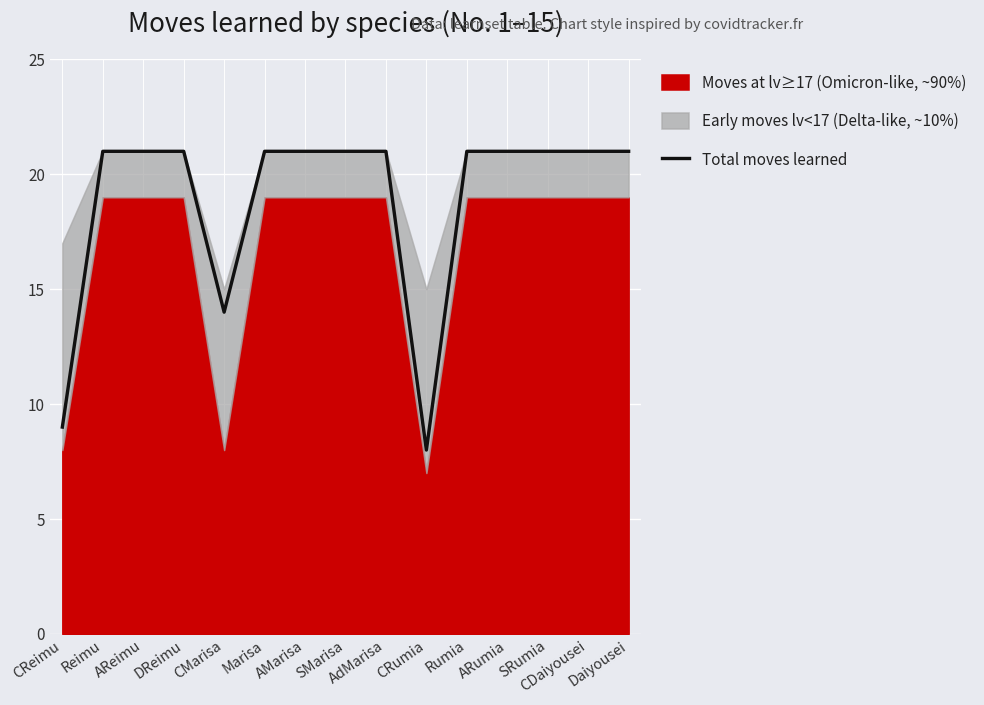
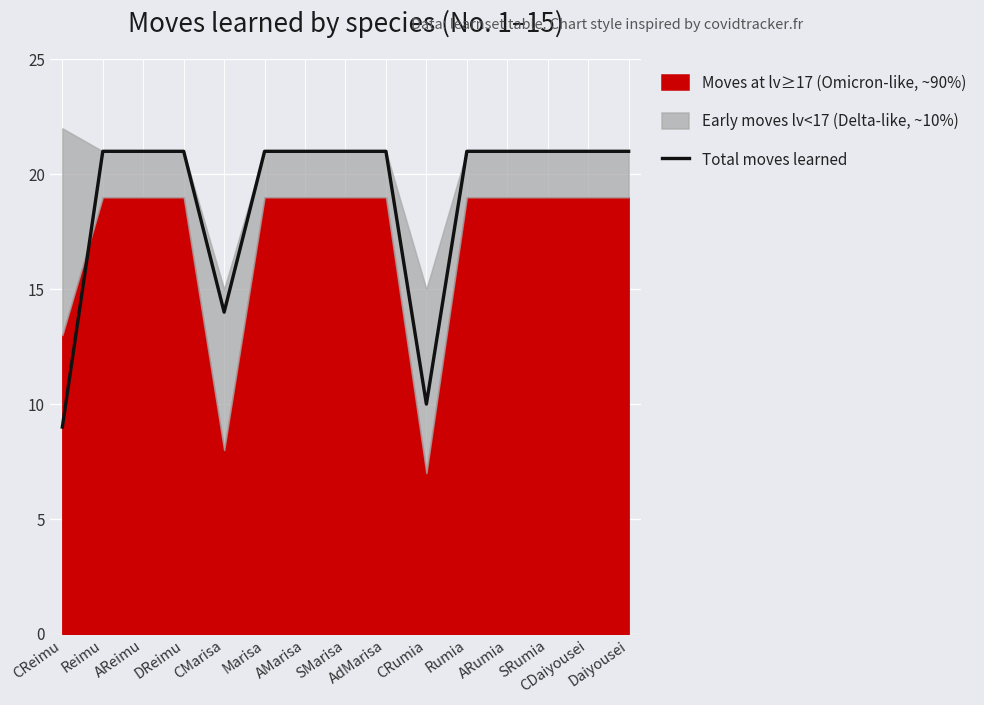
Moves at lv≥17 (Omicron-like, ~90%), CReimu: 8 -> 13
Total moves learned, CRumia: 8 -> 10
